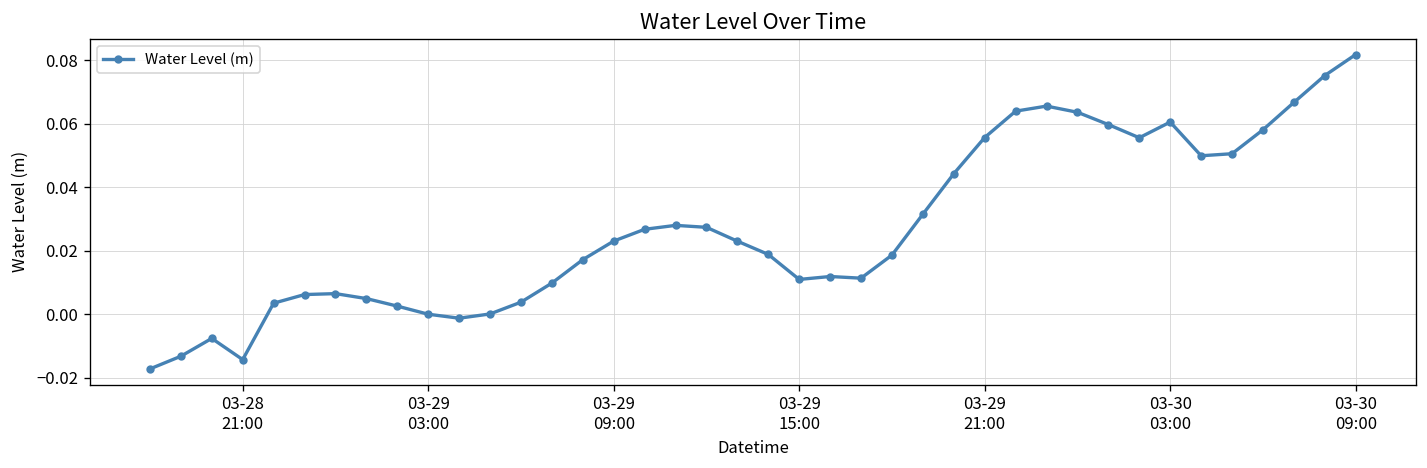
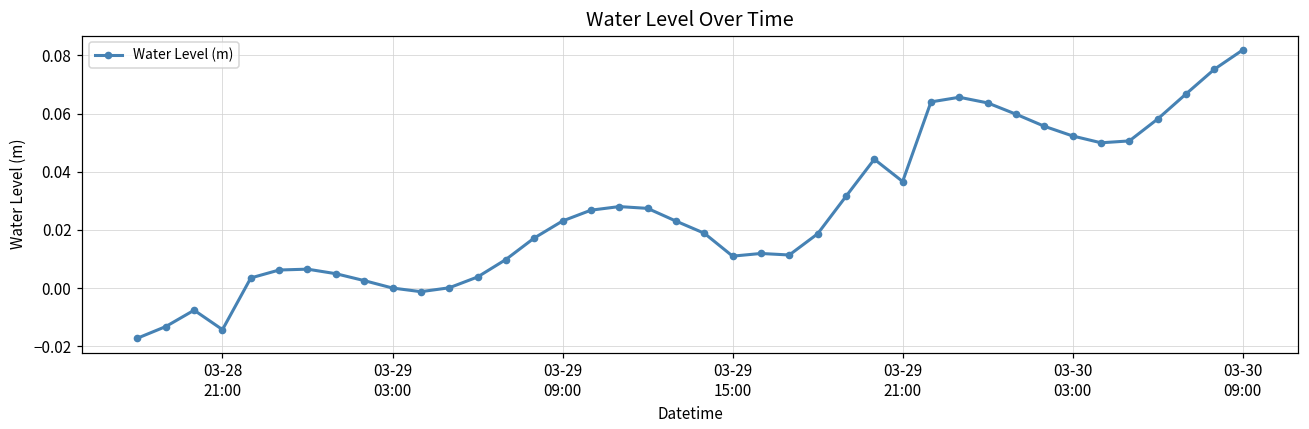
03-29 21:00: 0.056 -> 0.037
03-30 03:00: 0.061 -> 0.052
